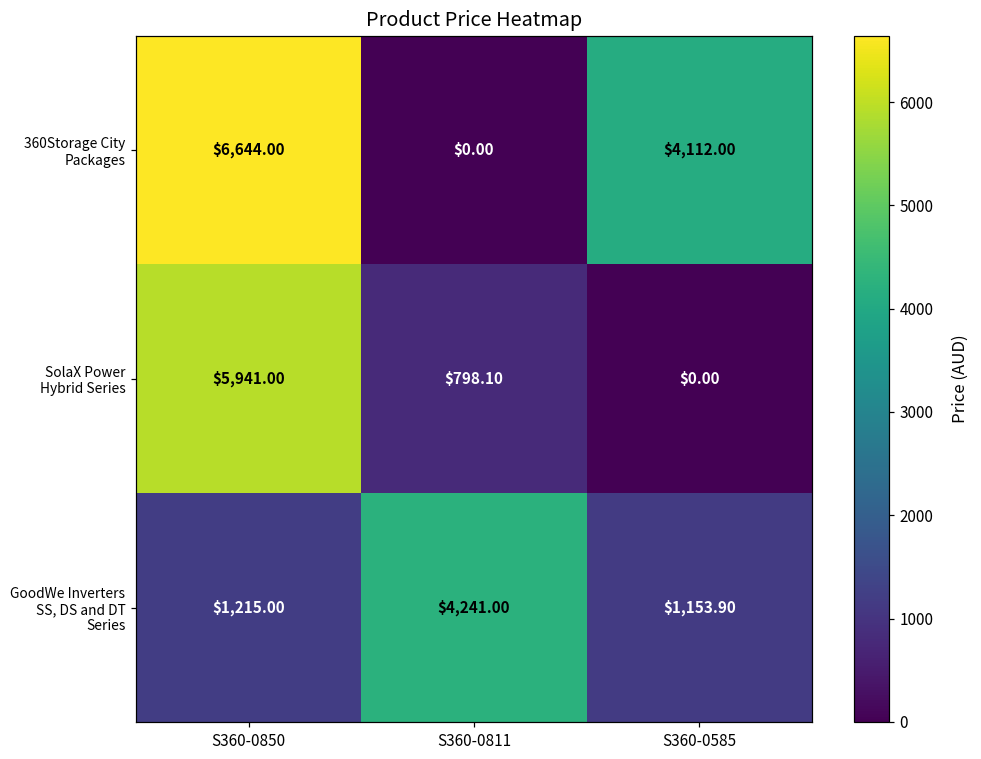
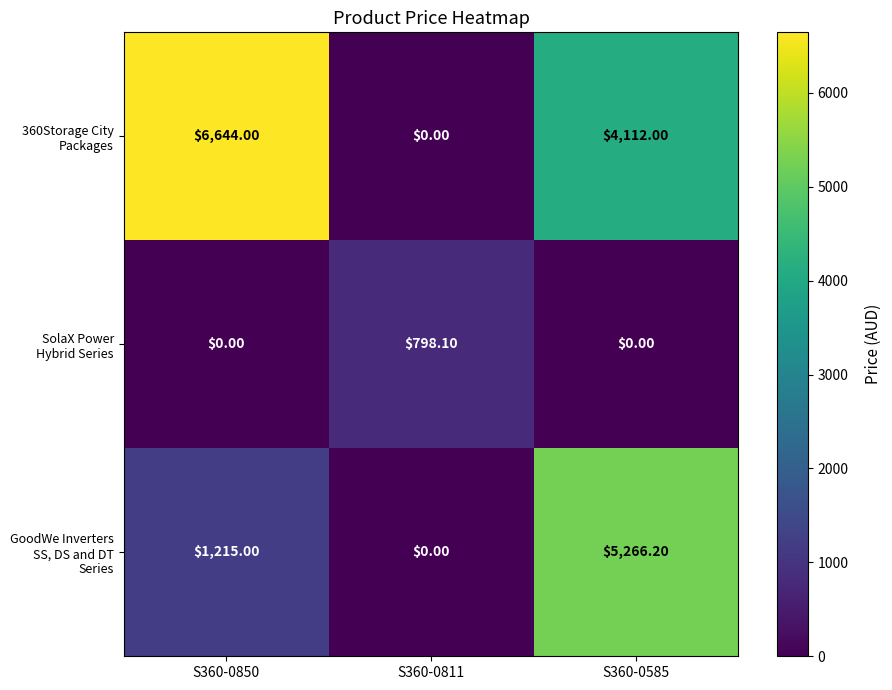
SolaX Power Hybrid Series, S360-0850: $5,941.00 -> $0.00
GoodWe Inverters SS, DS and DT Series, S360-0811: $4,241.00 -> $0.00
GoodWe Inverters SS, DS and DT Series, S360-0585: $1,153.90 -> $5,266.20
